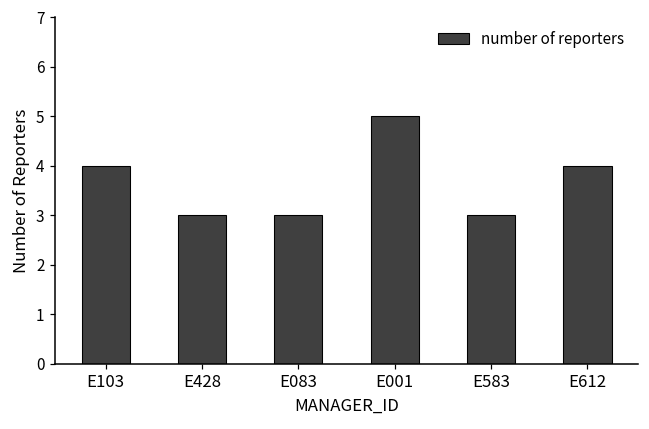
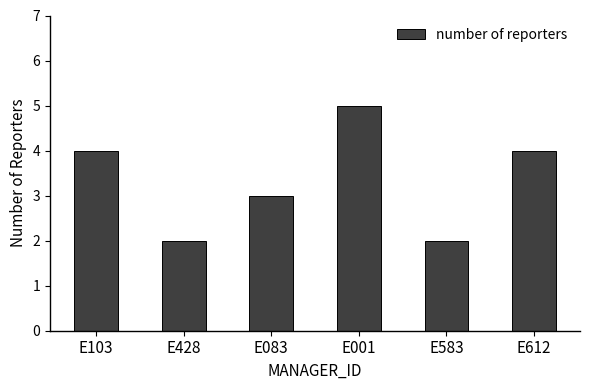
E428: 3 -> 2
E583: 3 -> 2
